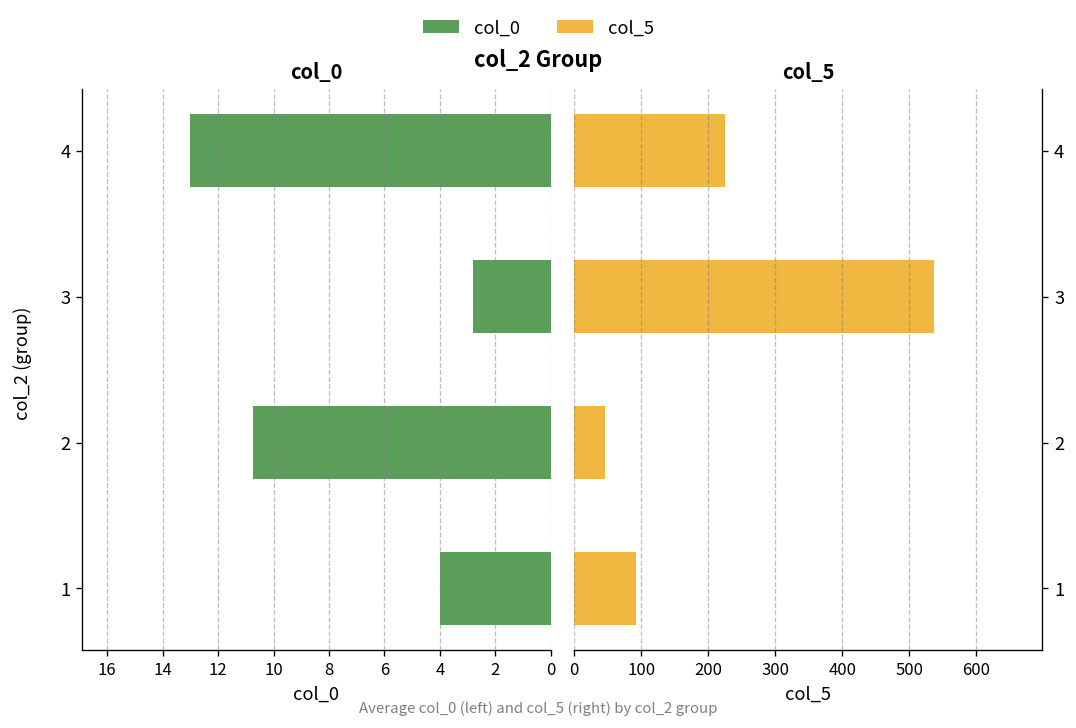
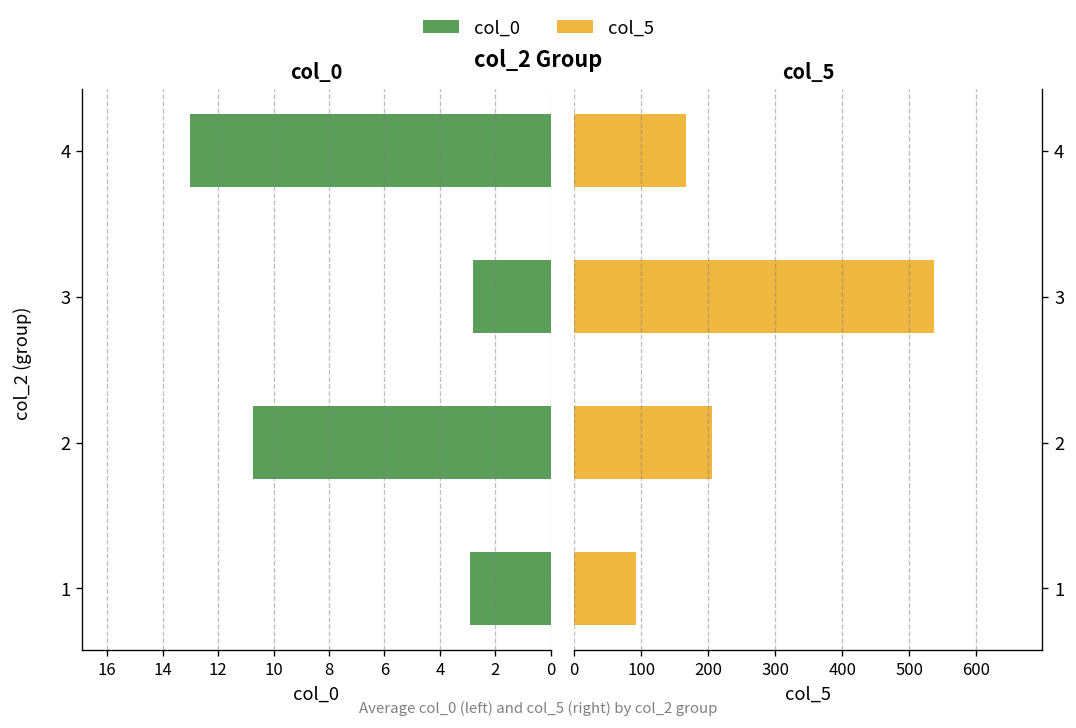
col_0, 1: 4.0 -> 2.9
col_5, 4: 230 -> 170
col_5, 2: 50 -> 210
